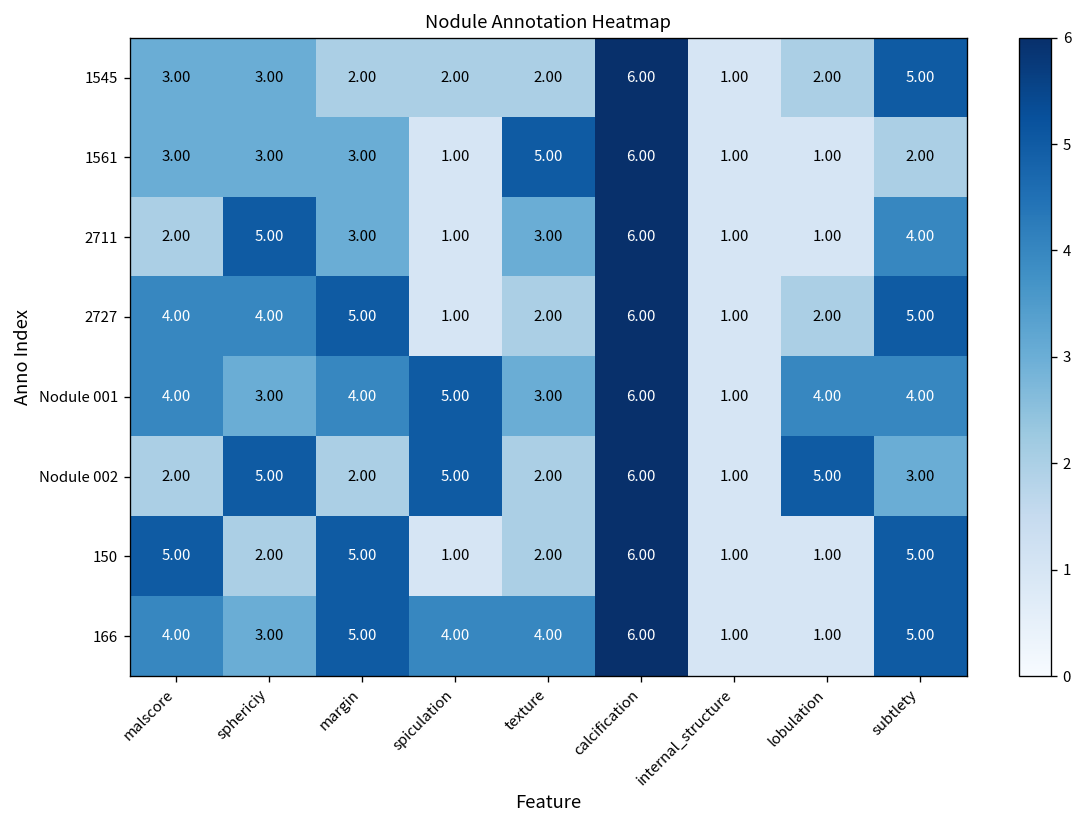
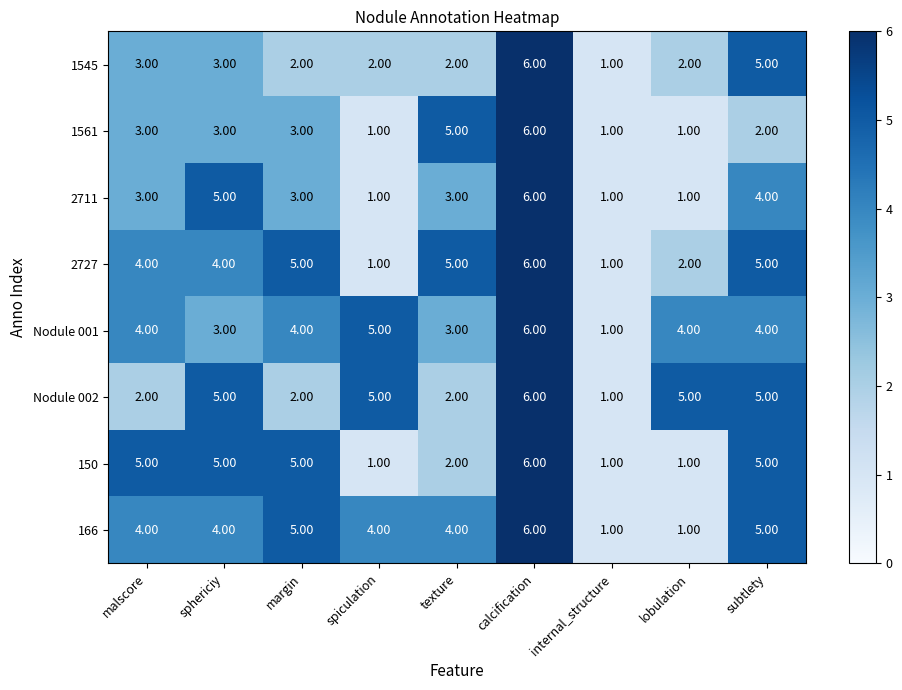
2711, malscore: 2.00 -> 3.00
2727, texture: 2.00 -> 5.00
Nodule 002, subtlety: 3.00 -> 5.00
150, sphericiy: 2.00 -> 5.00
166, sphericiy: 3.00 -> 4.00
